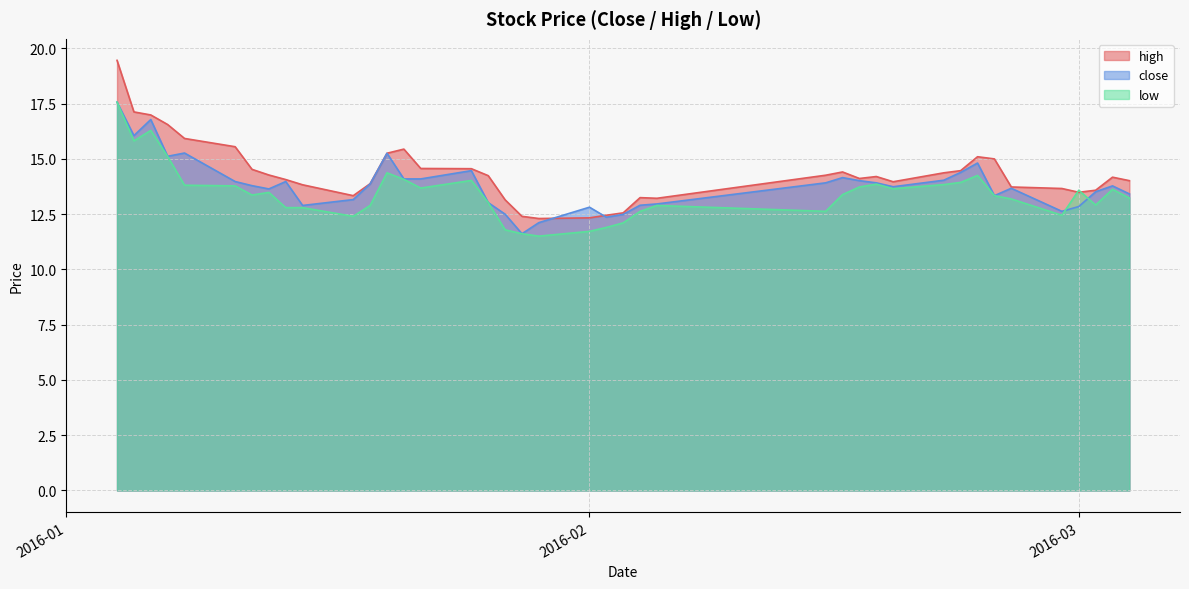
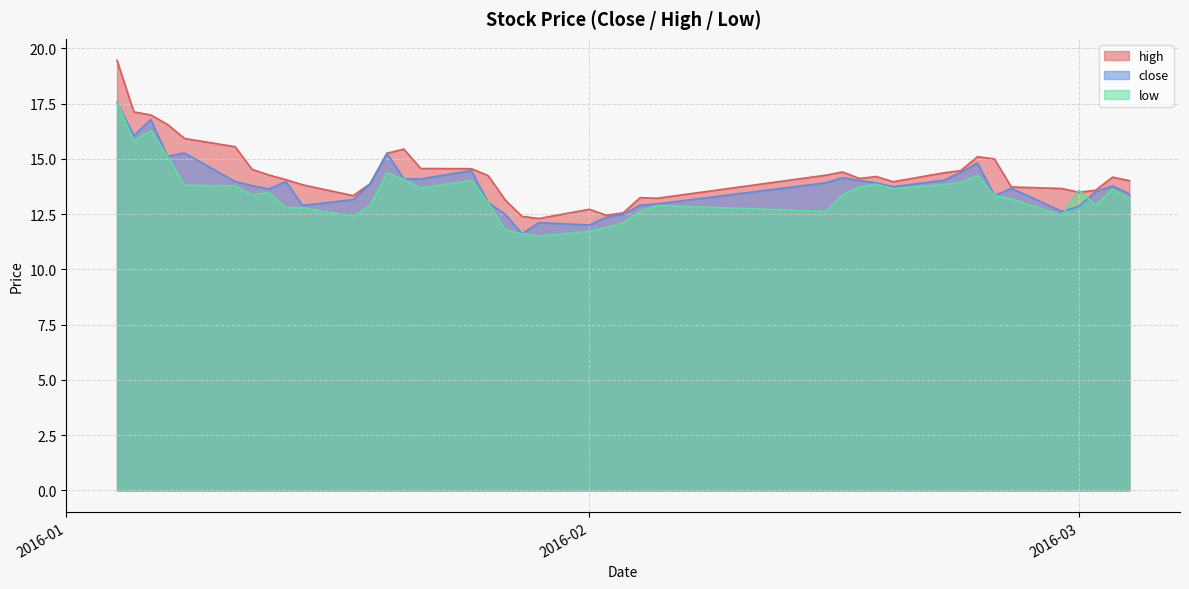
high, 2016-02: 12.3 -> 12.7
close, 2016-02: 12.8 -> 12.0
